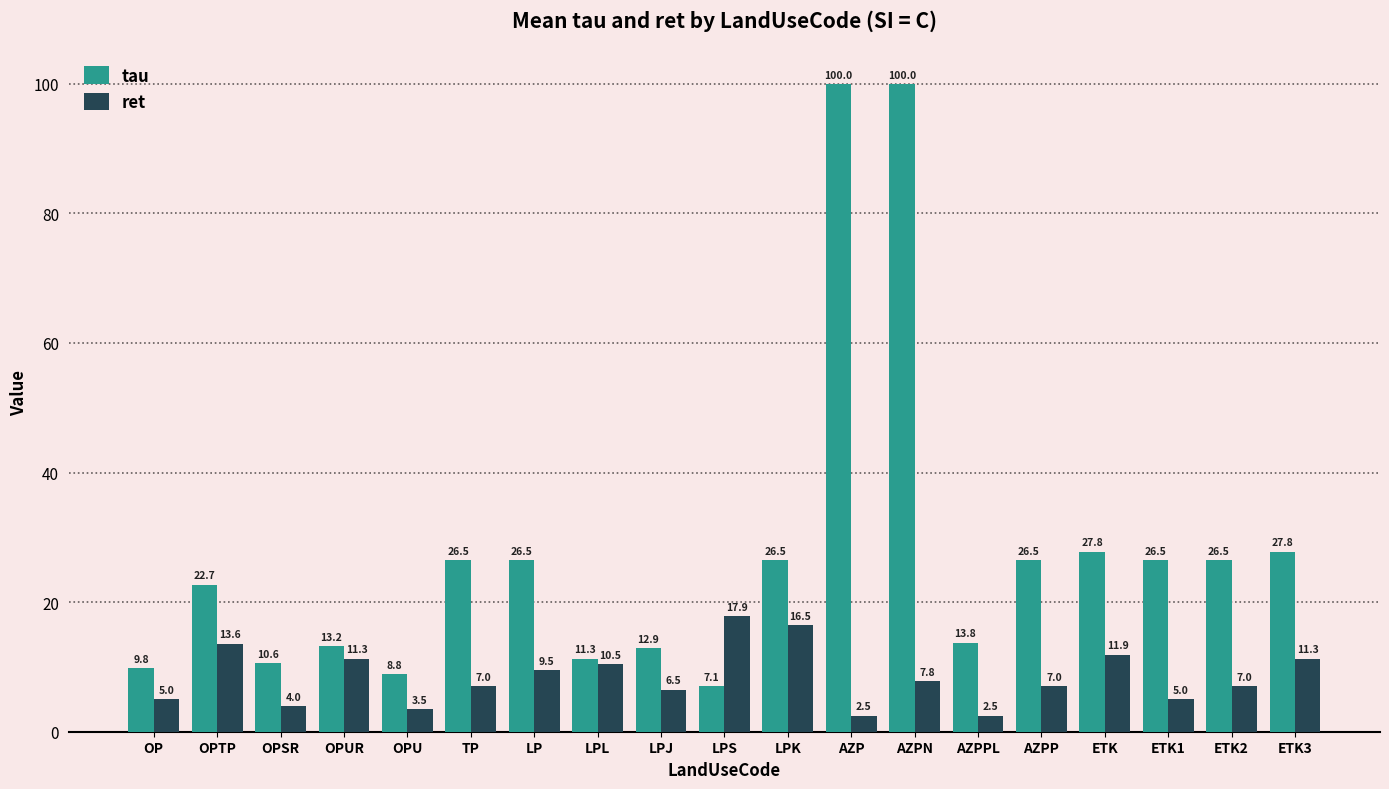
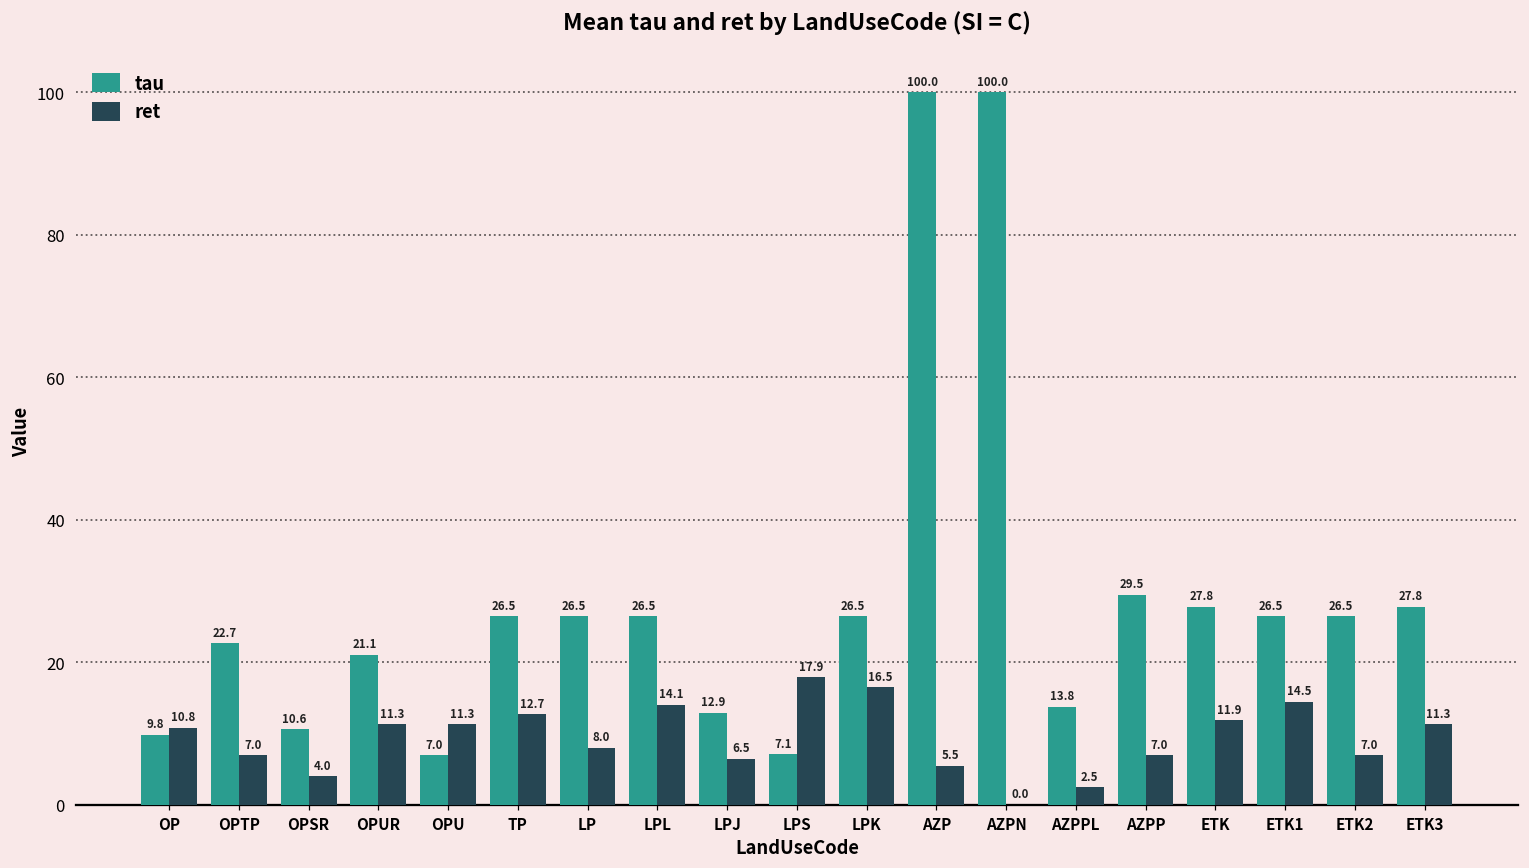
ret, OP: 5.0 -> 10.8
ret, OPTP: 13.6 -> 7.0
tau, OPUR: 13.2 -> 21.1
tau, OPU: 8.8 -> 7.0
ret, OPU: 3.5 -> 11.3
ret, TP: 7.0 -> 12.7
ret, LP: 9.5 -> 8.0
tau, LPL: 11.3 -> 26.5
ret, LPL: 10.5 -> 14.1
ret, AZP: 2.5 -> 5.5
ret, AZPN: 7.8 -> 0.0
tau, AZPP: 26.5 -> 29.5
ret, ETK1: 5.0 -> 14.5
